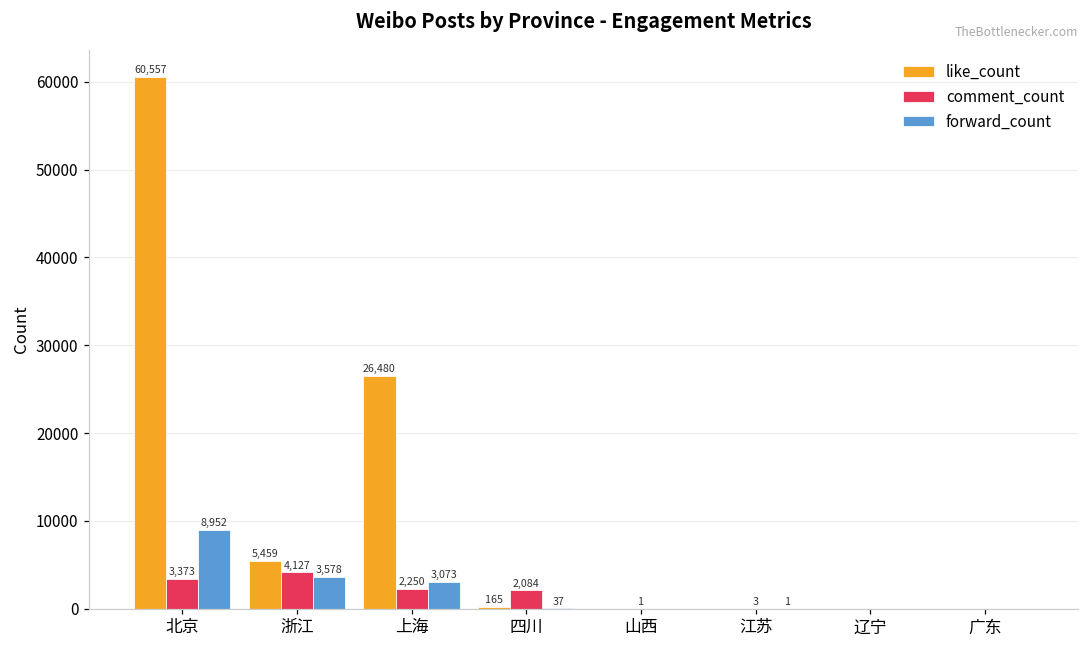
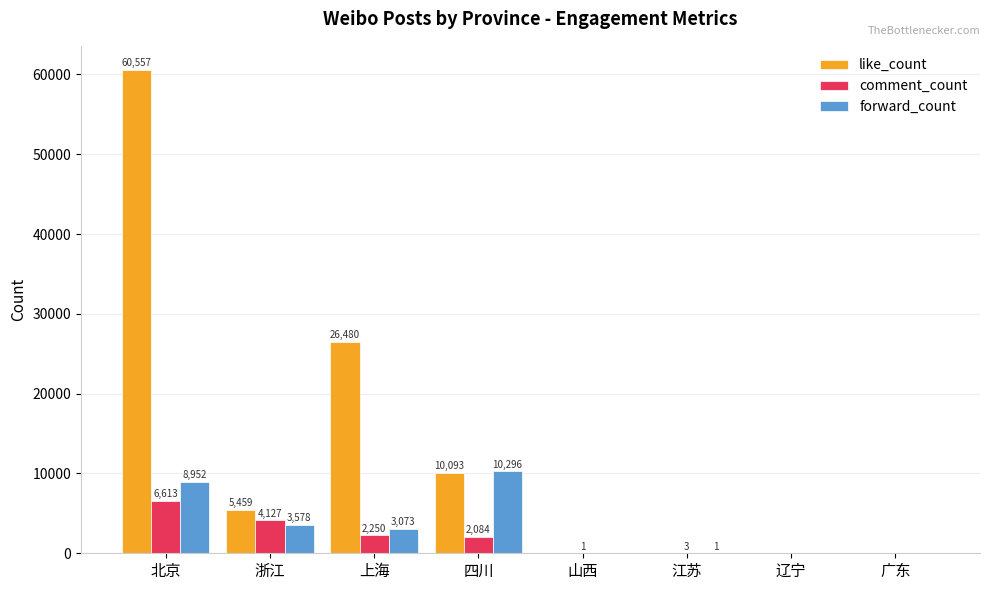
comment_count, 北京: 3,373 -> 6,613
like_count, 四川: 165 -> 10,093
forward_count, 四川: 37 -> 10,296
